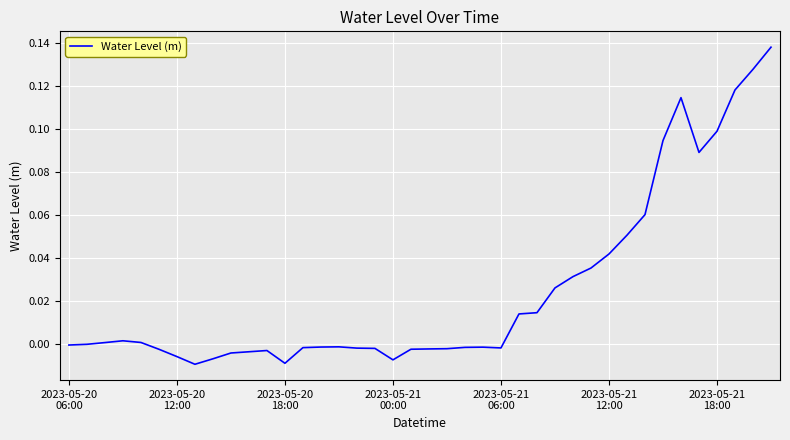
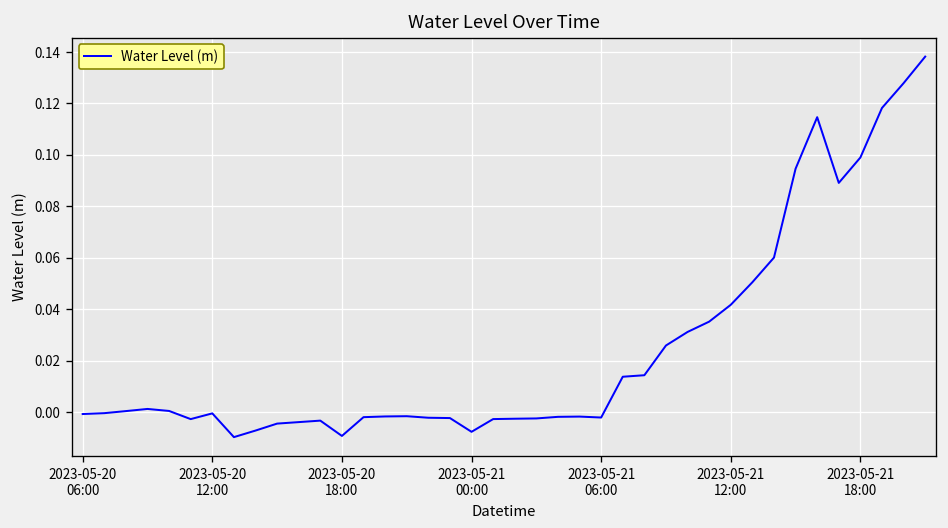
2023-05-20 12:00: -0.006 -> 0.000
